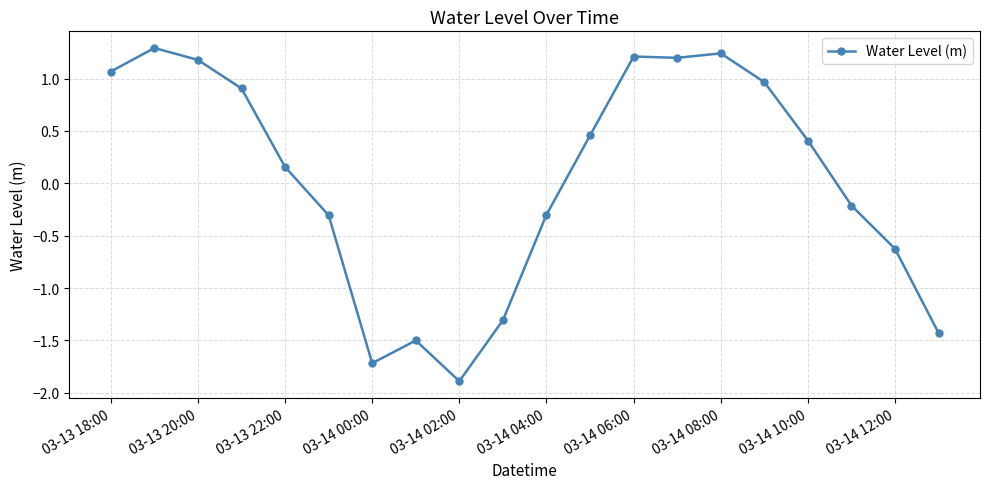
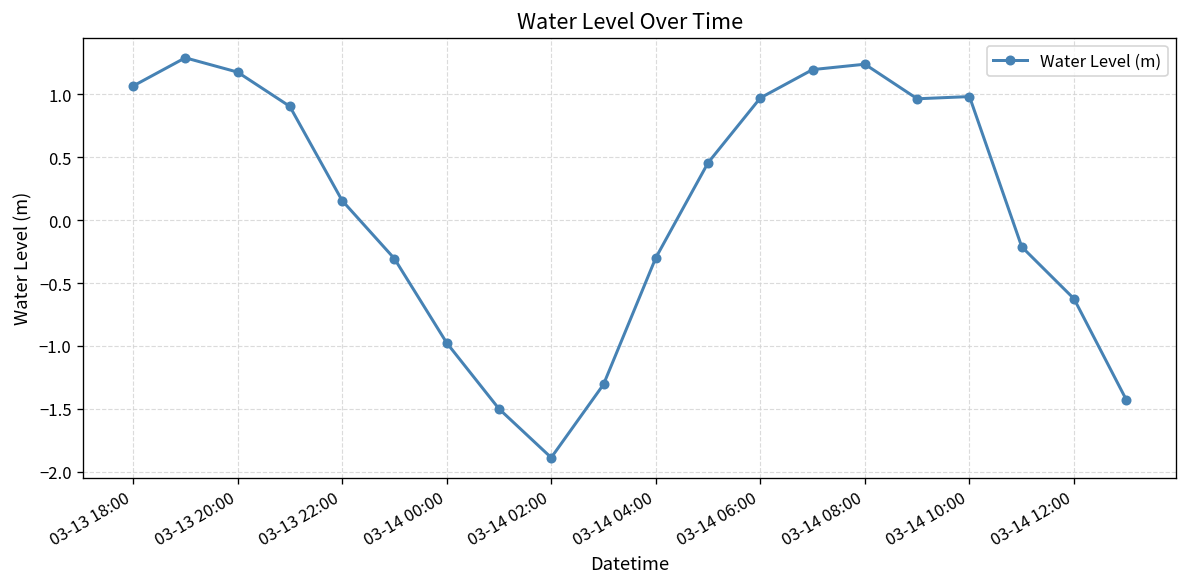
03-14 00:00: -1.72 -> -0.98
03-14 06:00: 1.21 -> 0.97
03-14 10:00: 0.41 -> 0.98
